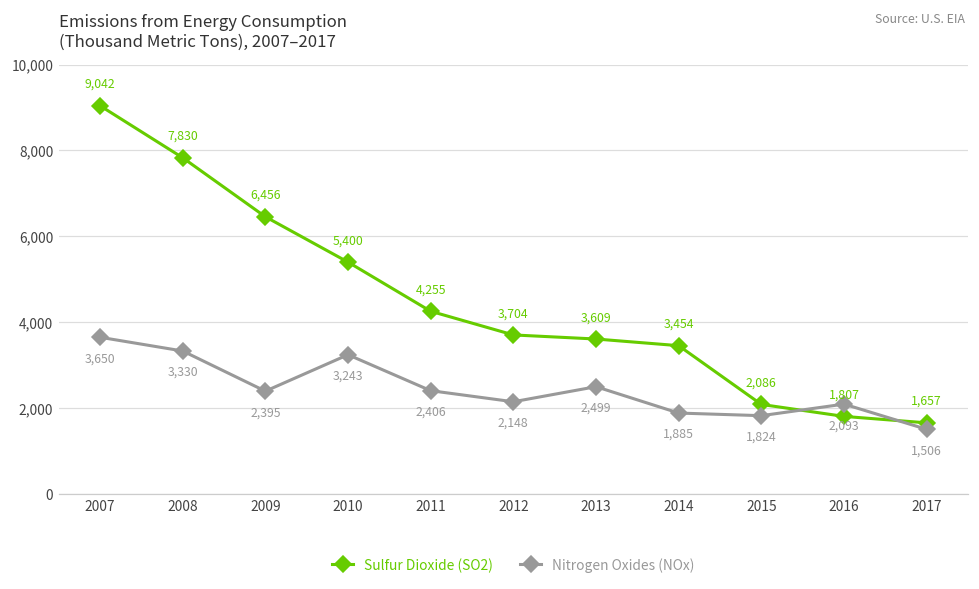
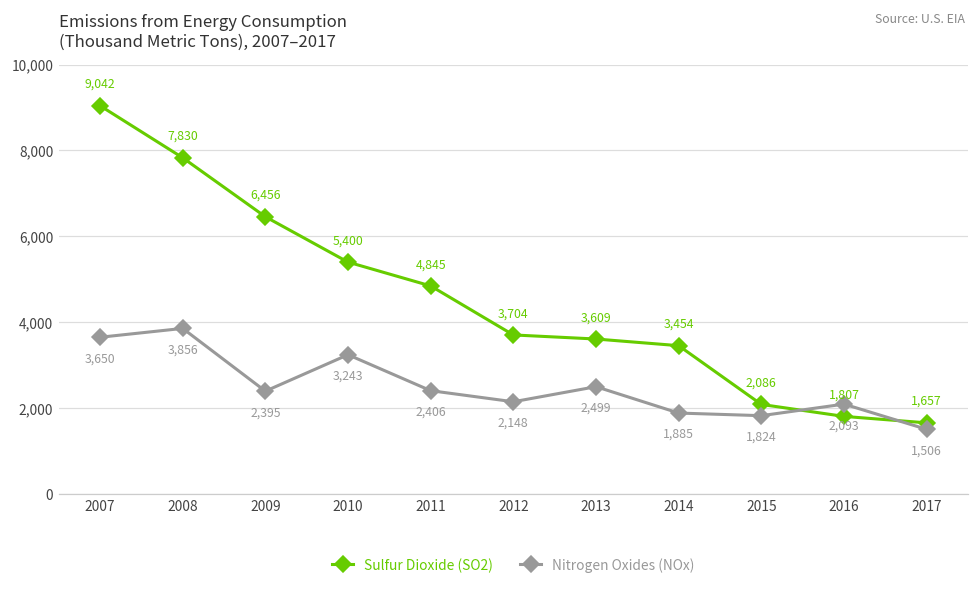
Nitrogen Oxides (NOx), 2008: 3,330 -> 3,856
Sulfur Dioxide (SO2), 2011: 4,255 -> 4,845
